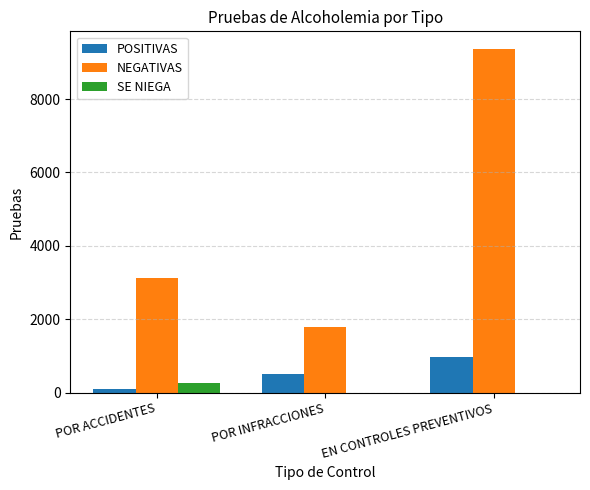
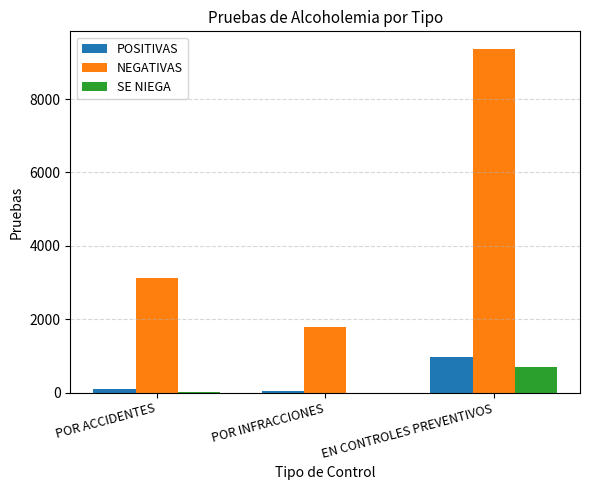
SE NIEGA, POR ACCIDENTES: 300 -> 0
POSITIVAS, POR INFRACCIONES: 500 -> 0
SE NIEGA, EN CONTROLES PREVENTIVOS: 0 -> 700
